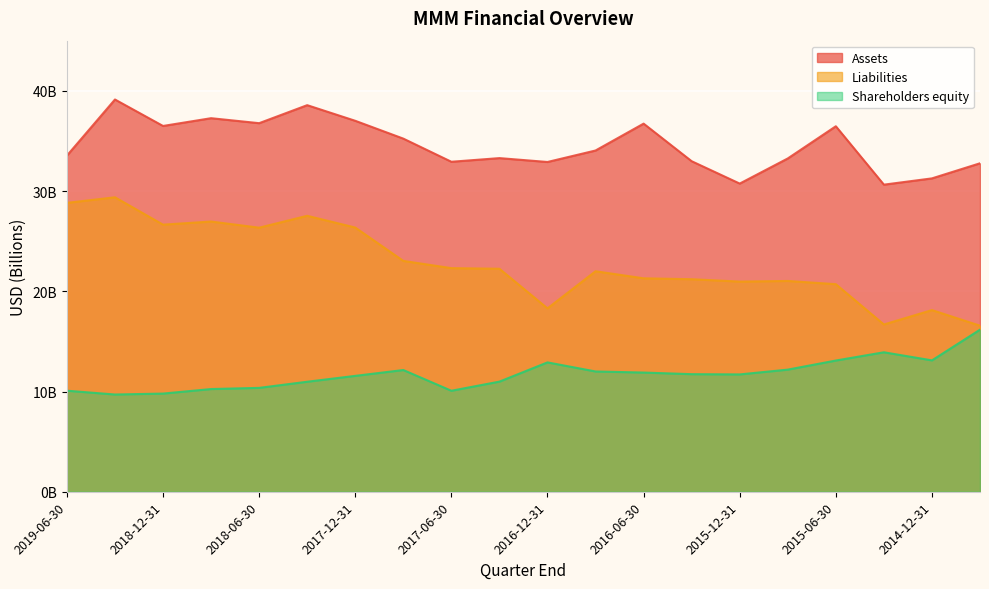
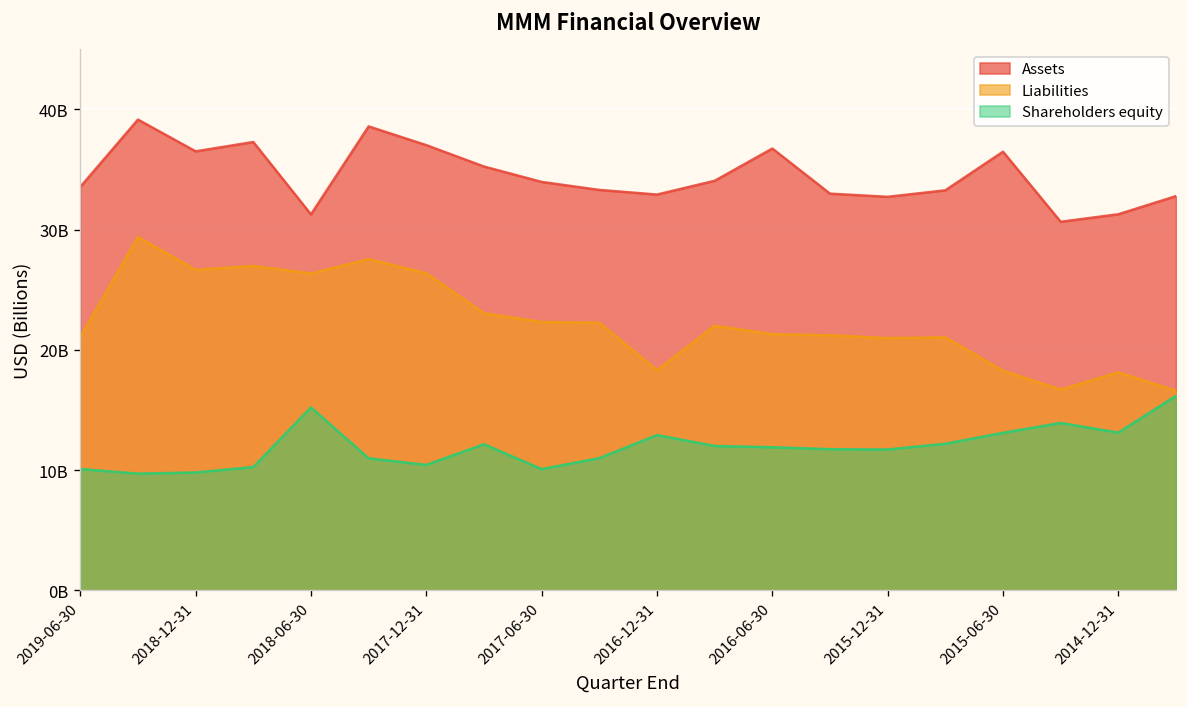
Liabilities, 2019-06-30: 28800000000 -> 21100000000
Assets, 2018-06-30: 36800000000 -> 31300000000
Shareholders equity, 2018-06-30: 10400000000 -> 15200000000
Shareholders equity, 2017-12-31: 11600000000 -> 10400000000
Assets, 2017-06-30: 32900000000 -> 34000000000
Assets, 2015-12-31: 30800000000 -> 32700000000
Liabilities, 2015-06-30: 20700000000 -> 18300000000
